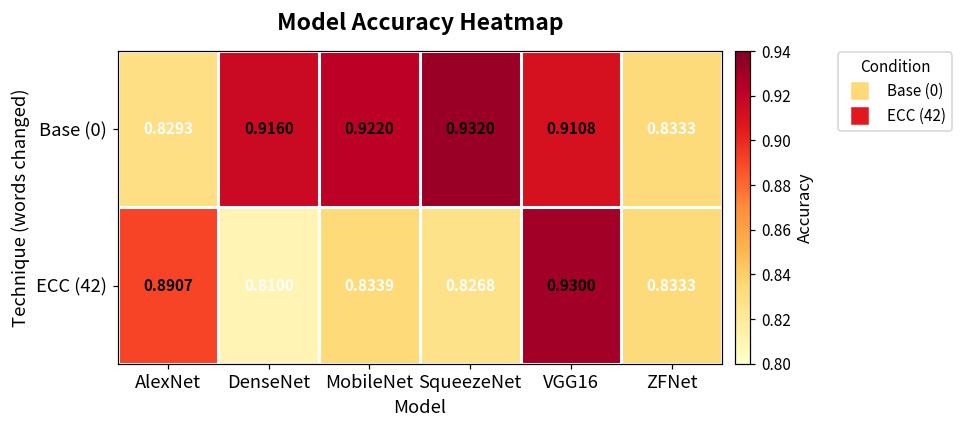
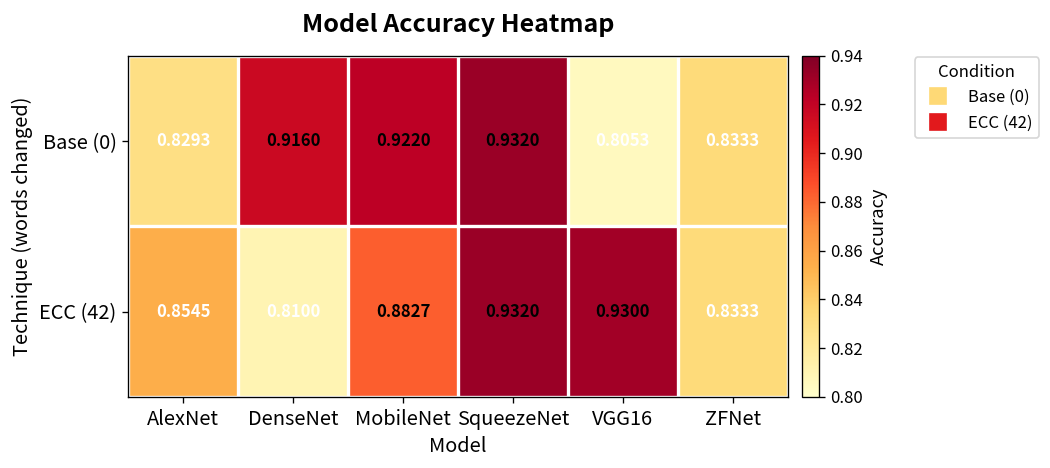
Base (0), VGG16: 0.9108 -> 0.8053
ECC (42), AlexNet: 0.8907 -> 0.8545
ECC (42), MobileNet: 0.8339 -> 0.8827
ECC (42), SqueezeNet: 0.8268 -> 0.9320
